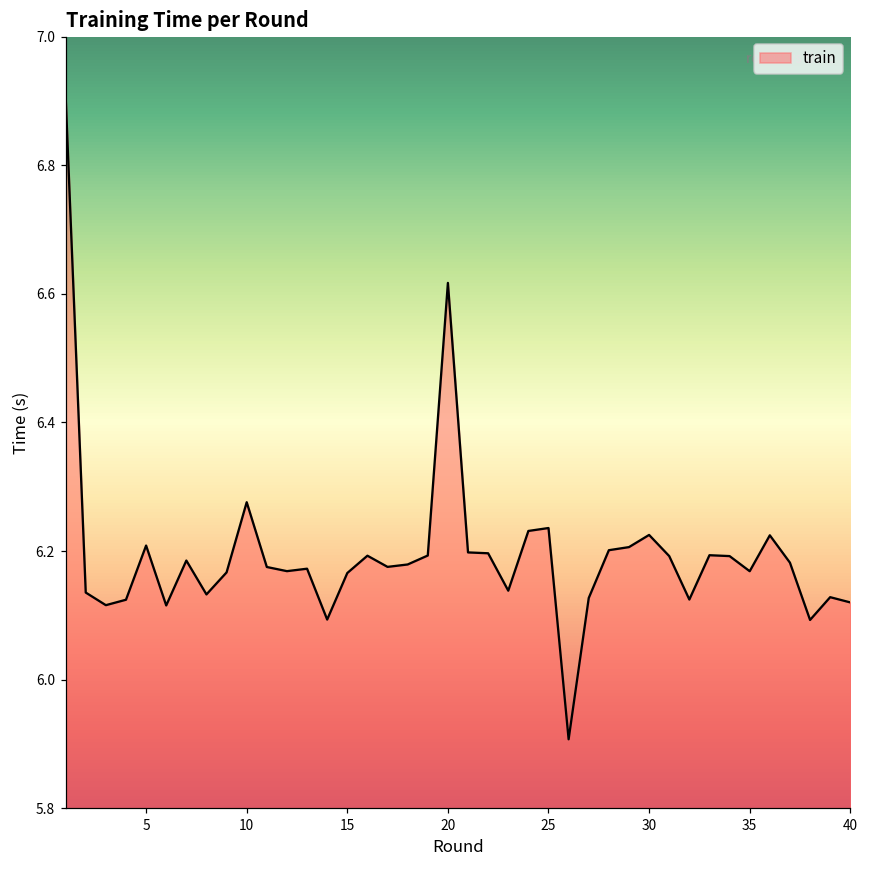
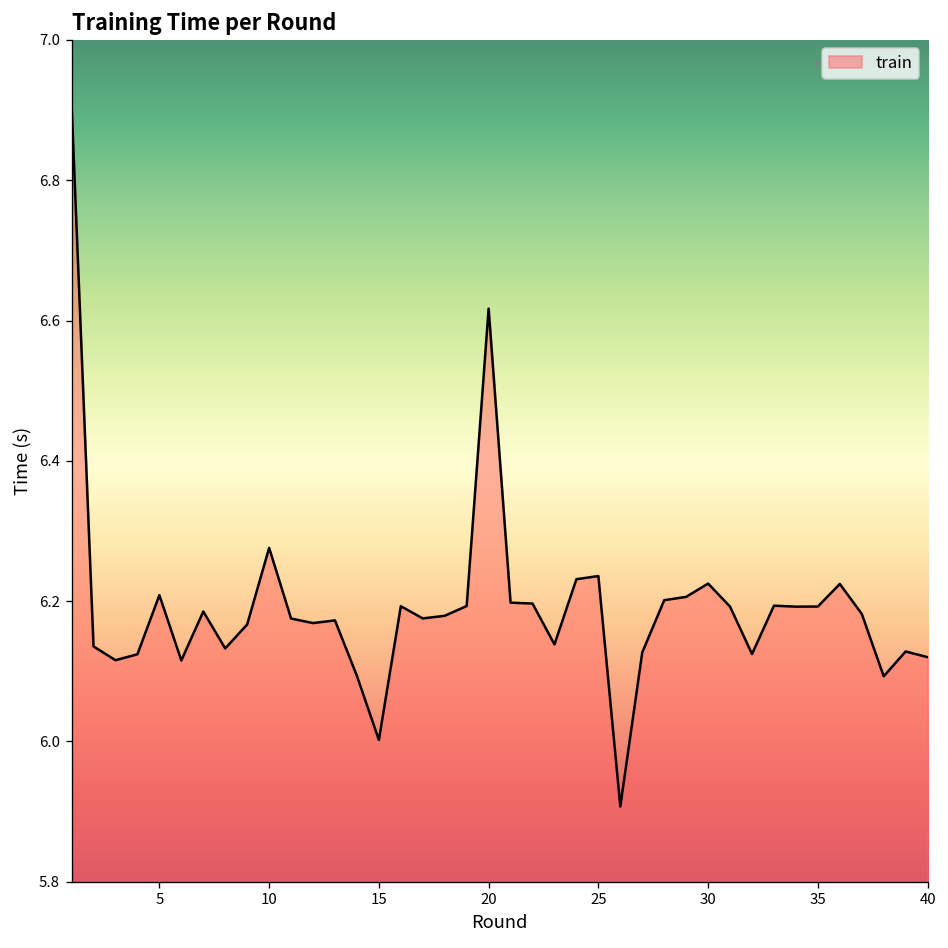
15: 6.17 -> 6.00
35: 6.17 -> 6.19
